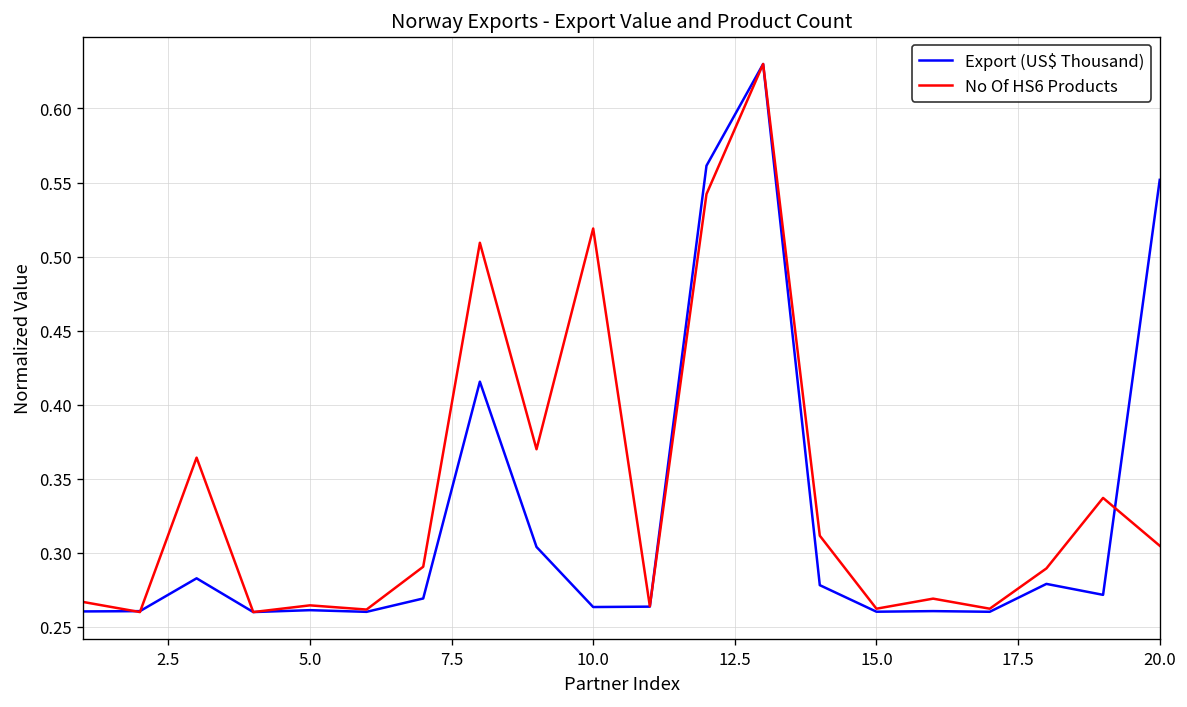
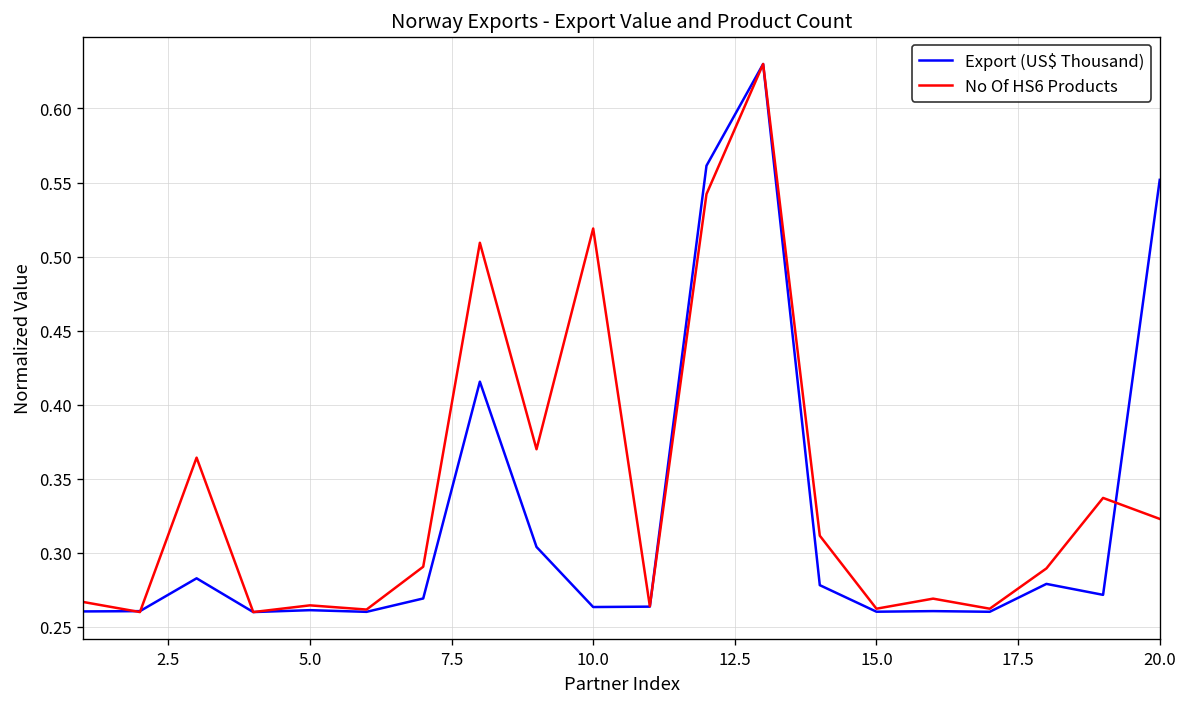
No Of HS6 Products, 20.0: 0.305 -> 0.323
